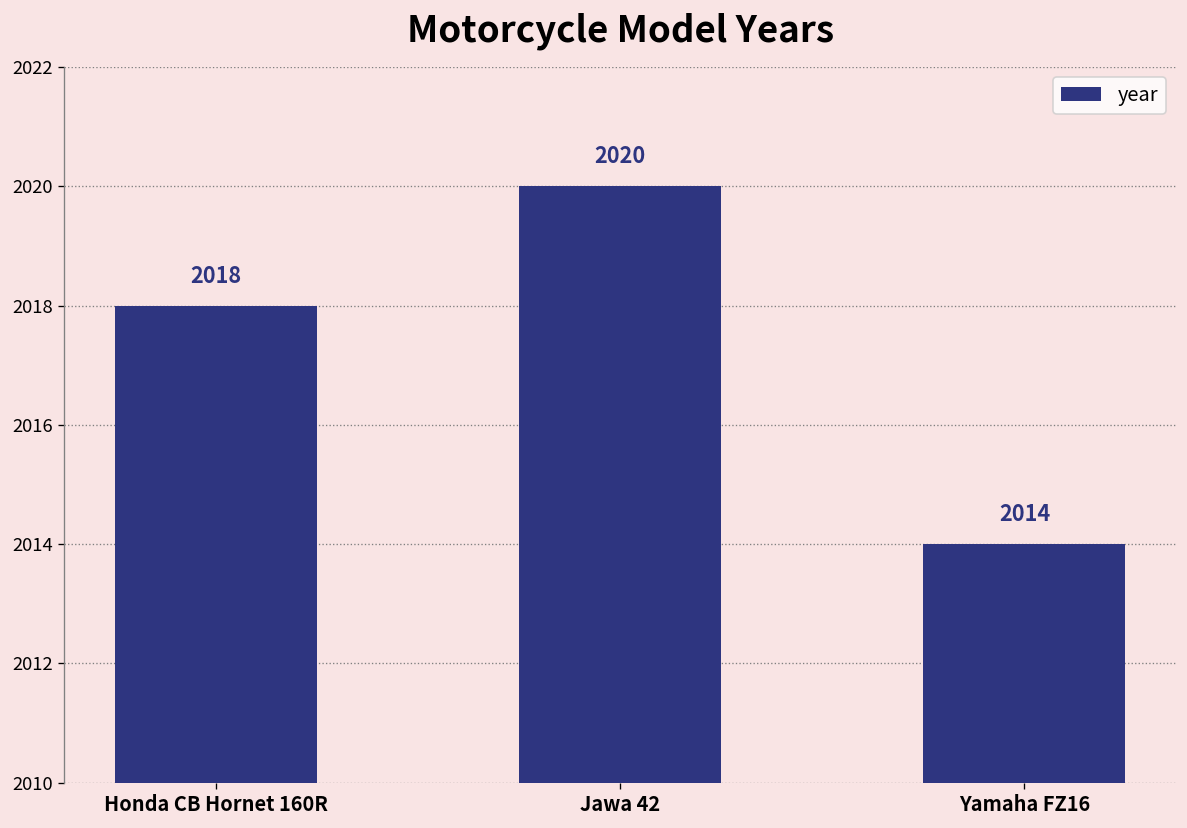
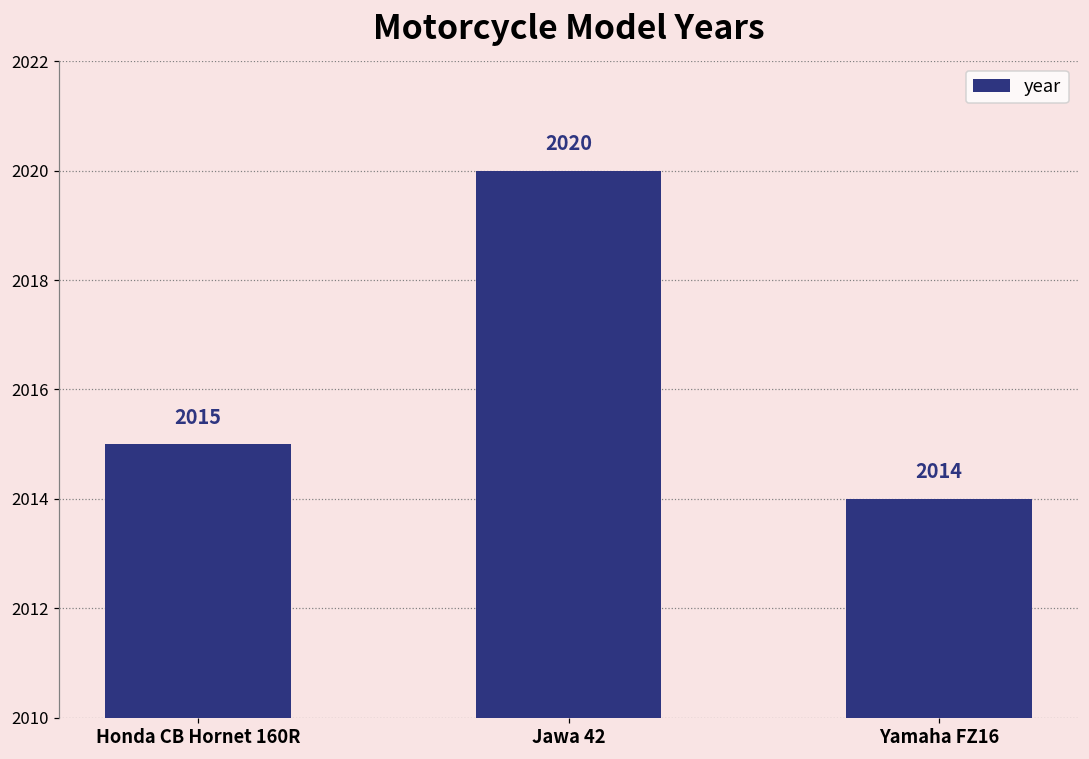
Honda CB Hornet 160R: 2018 -> 2015
